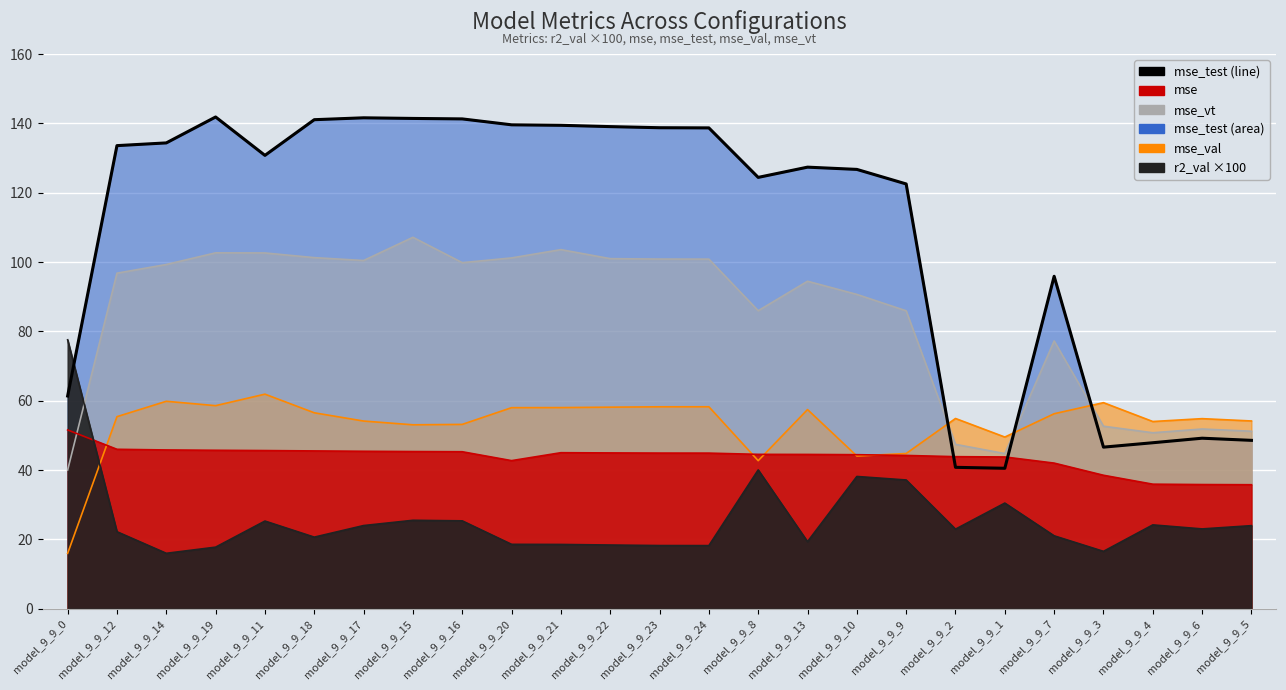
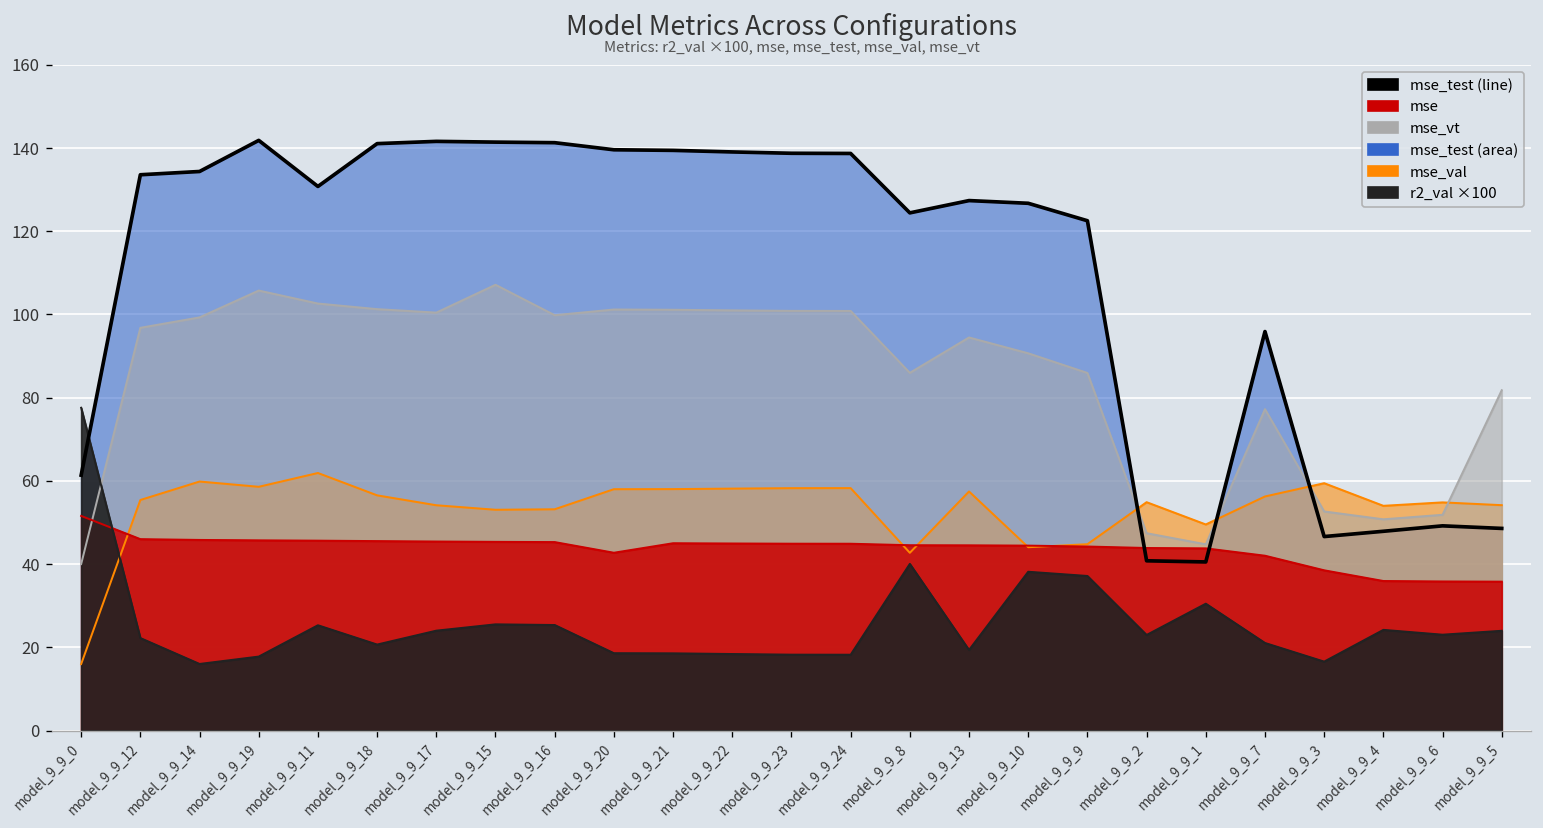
mse_vt, model_9_9_19: 103 -> 106
mse_vt, model_9_9_21: 104 -> 101
mse_vt, model_9_9_5: 51 -> 82
